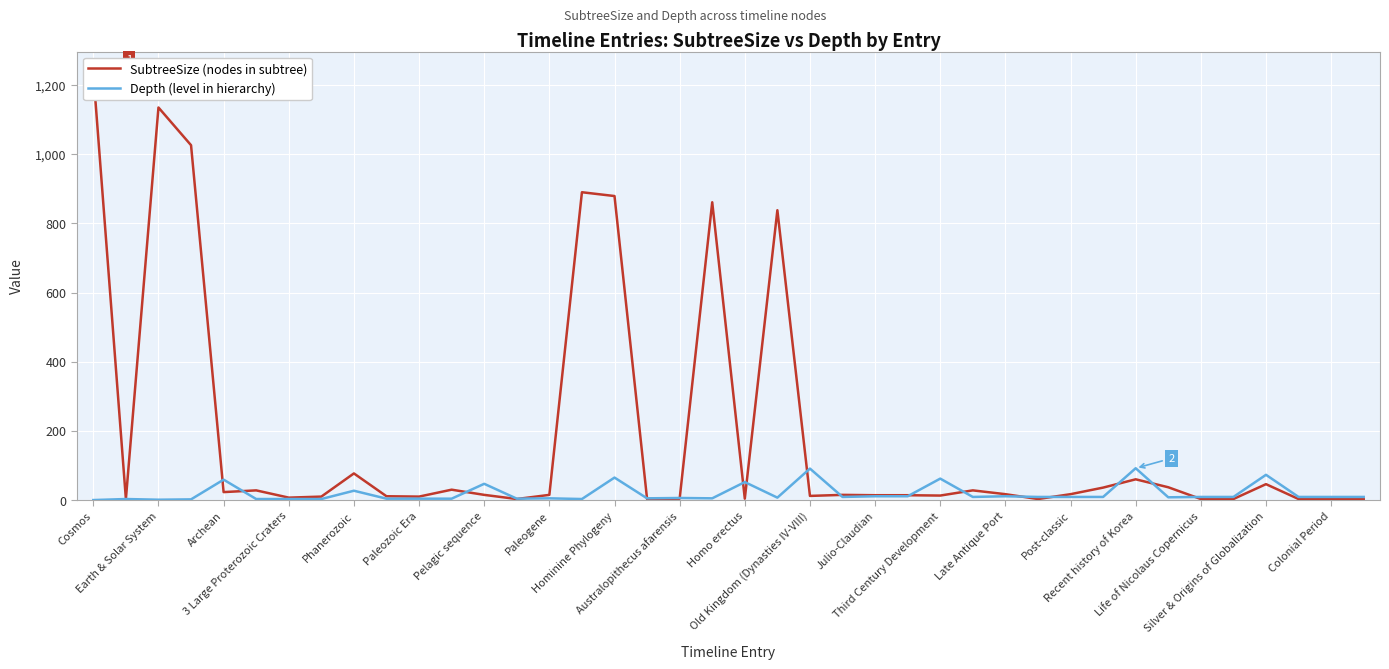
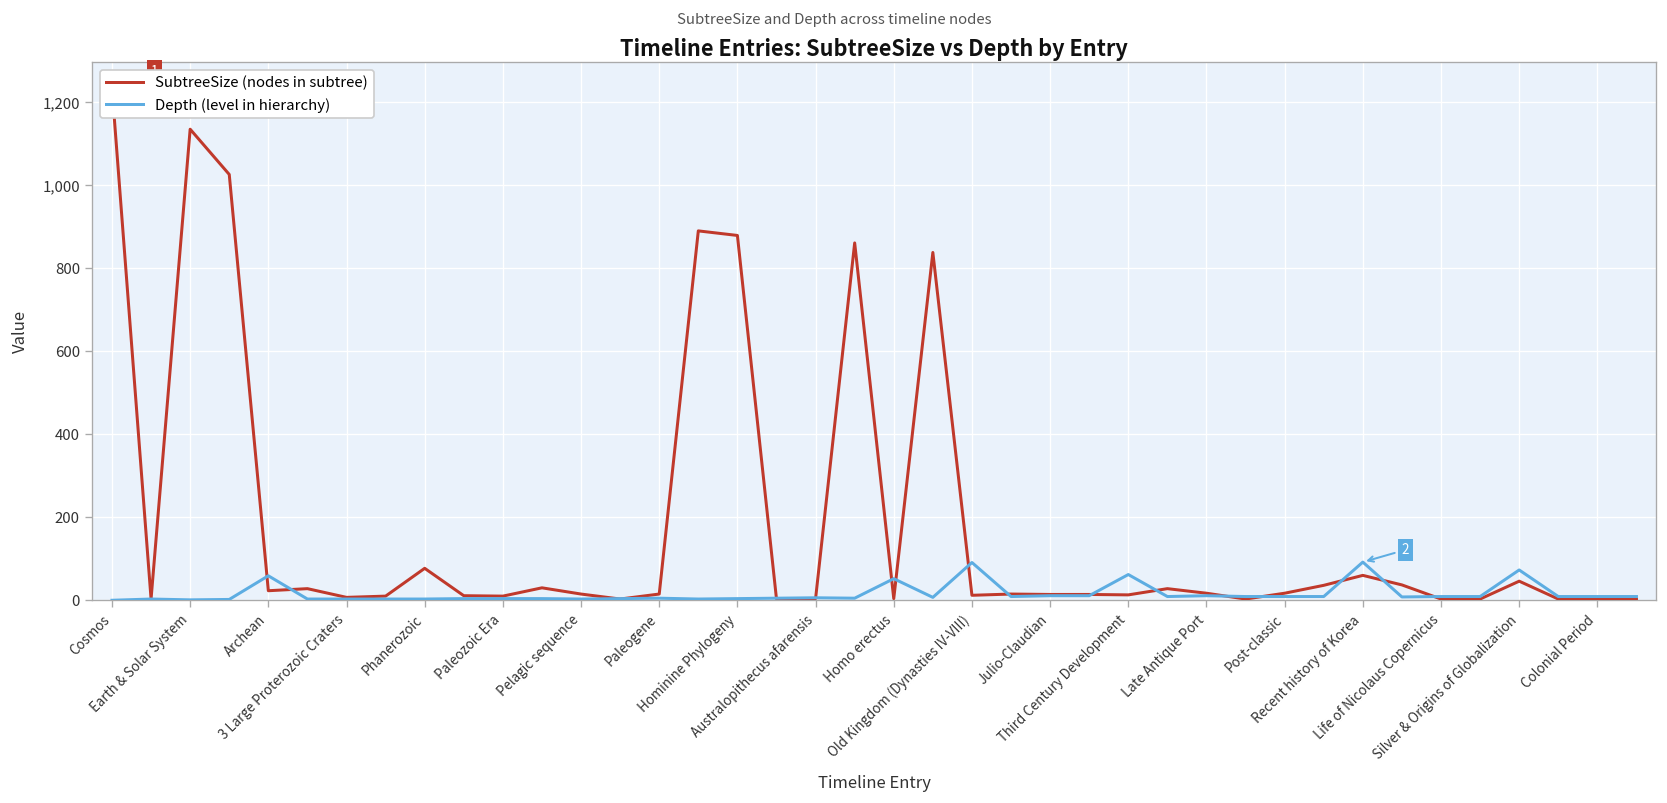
Depth (level in hierarchy), Phanerozoic: 30 -> 0
Depth (level in hierarchy), Pelagic sequence: 50 -> 0
Depth (level in hierarchy), Hominine Phylogeny: 70 -> 0
